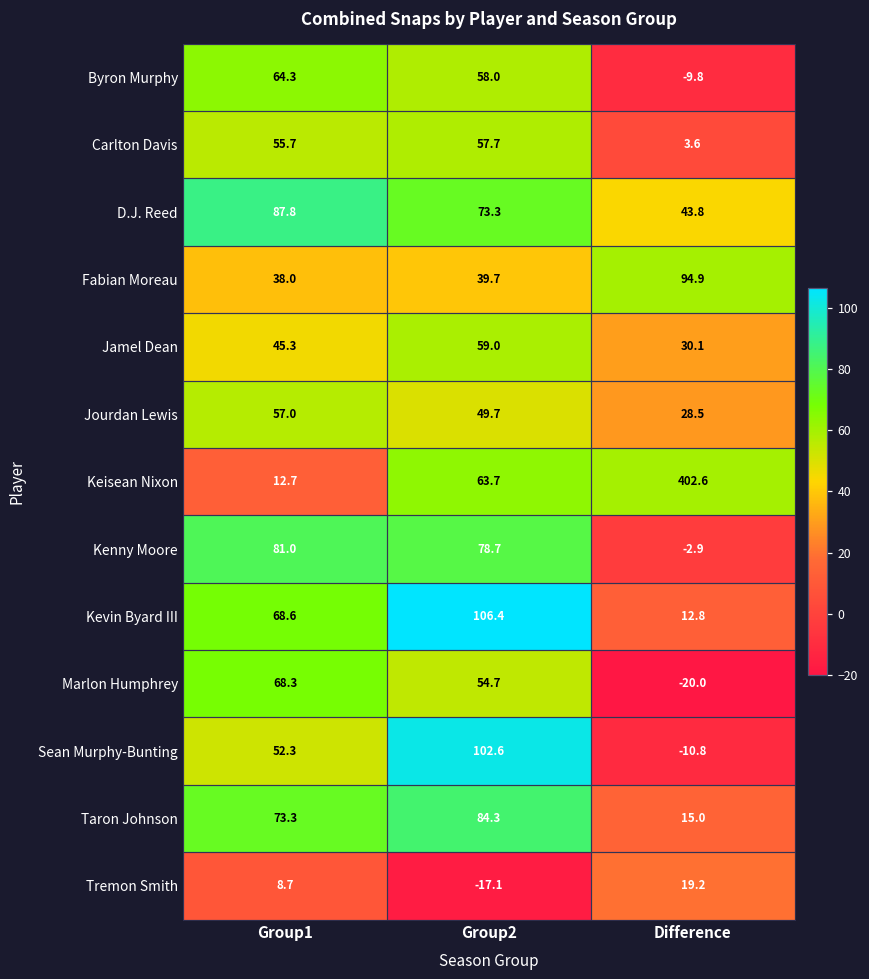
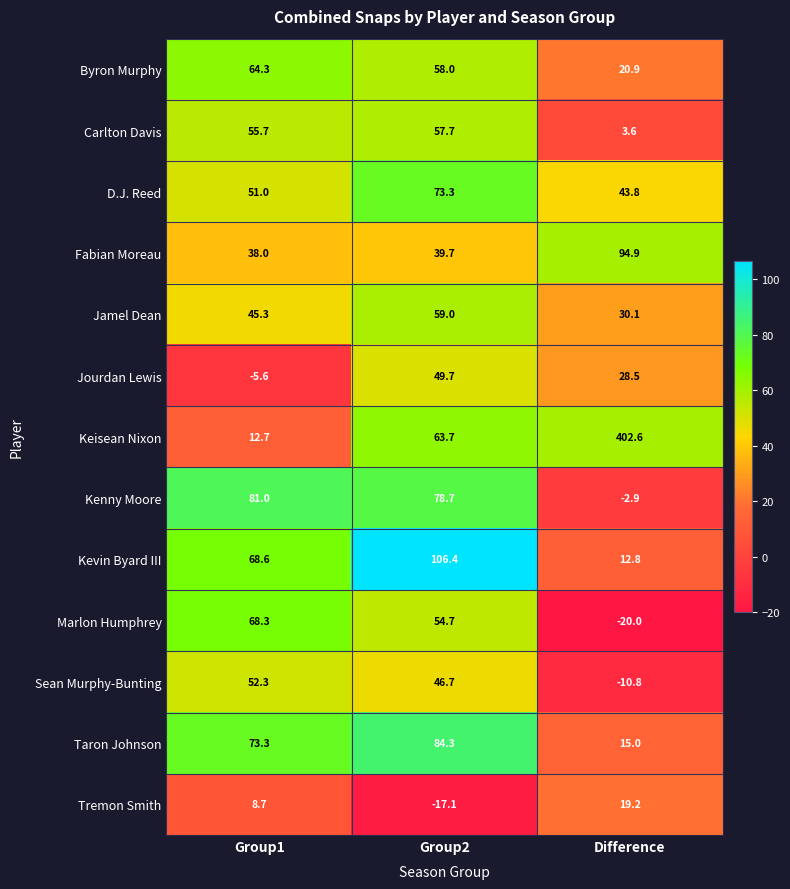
Byron Murphy, Difference: -9.8 -> 20.9
D.J. Reed, Group1: 87.8 -> 51.0
Jourdan Lewis, Group1: 57.0 -> -5.6
Sean Murphy-Bunting, Group2: 102.6 -> 46.7
